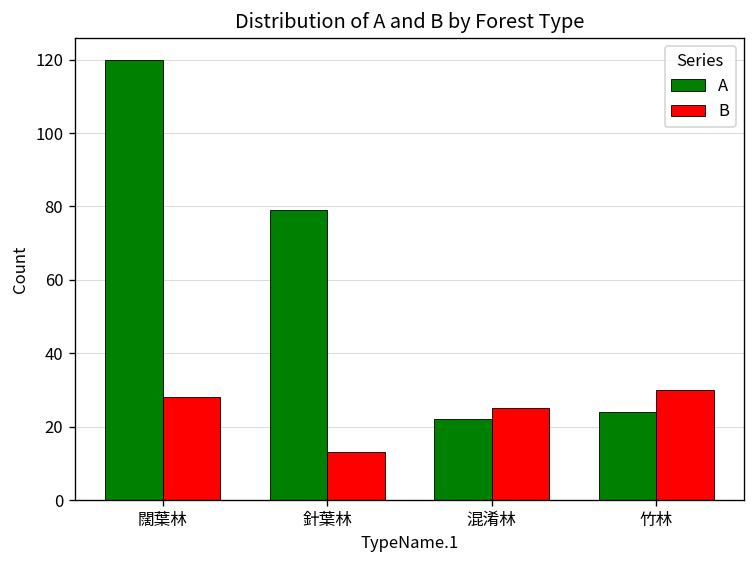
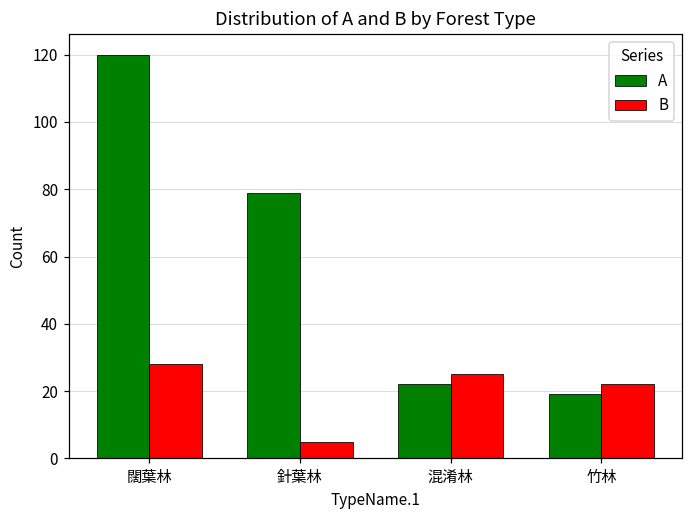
B, 針葉林: 13 -> 5
A, 竹林: 24 -> 19
B, 竹林: 30 -> 22
